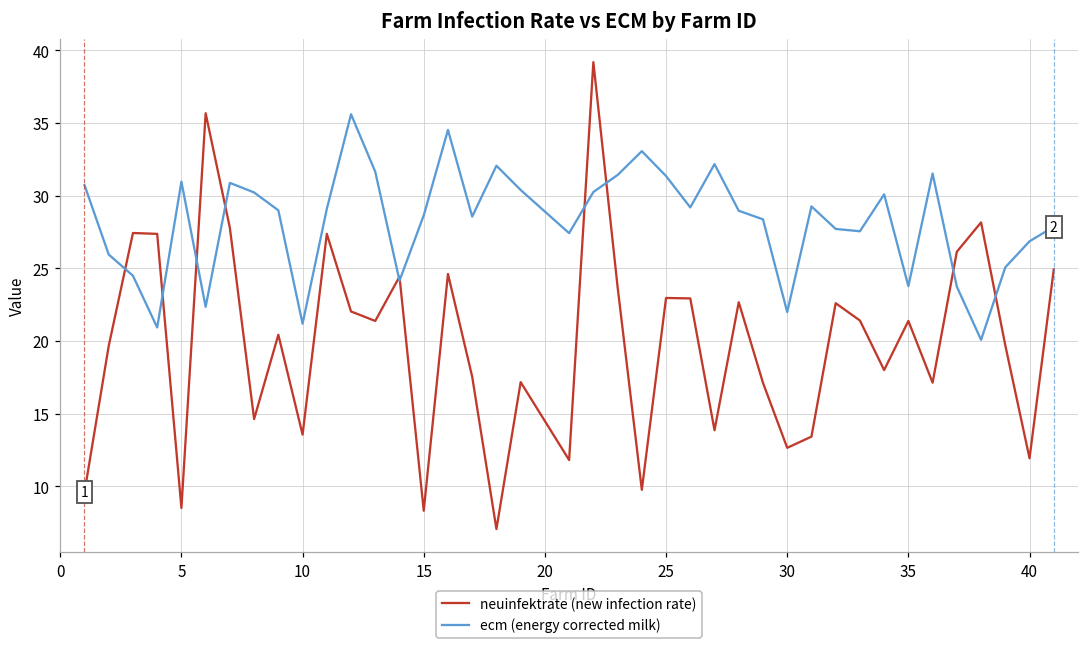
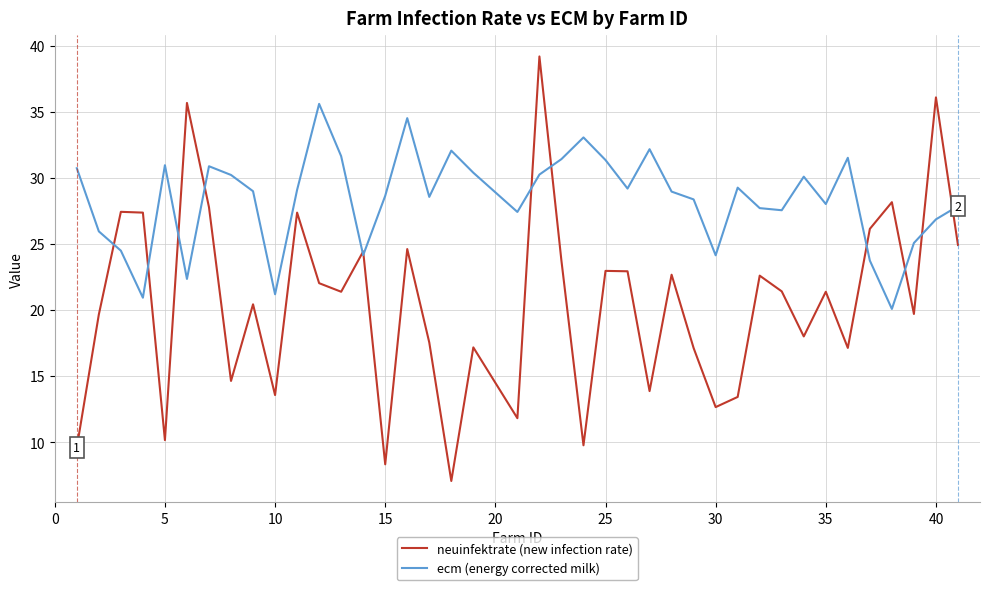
neuinfektrate (new infection rate), 5: 8.5 -> 10.2
ecm (energy corrected milk), 30: 22.0 -> 24.1
ecm (energy corrected milk), 35: 23.8 -> 28.0
neuinfektrate (new infection rate), 40: 11.9 -> 36.1
